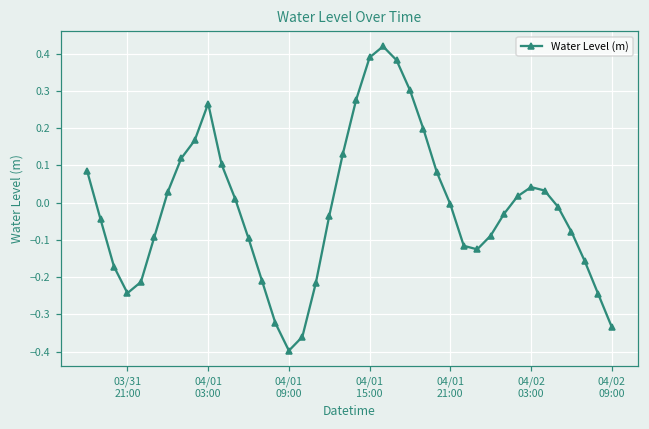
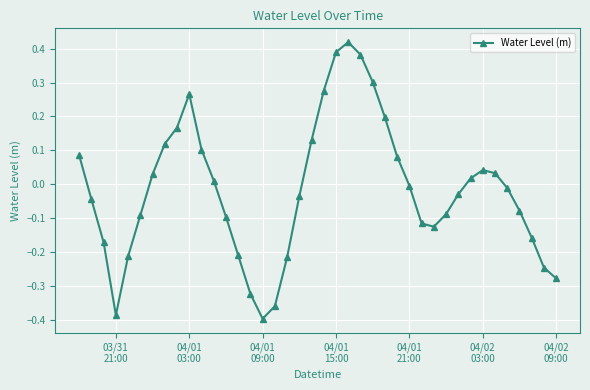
03/31 21:00: -0.24 -> -0.39
04/02 09:00: -0.33 -> -0.28
